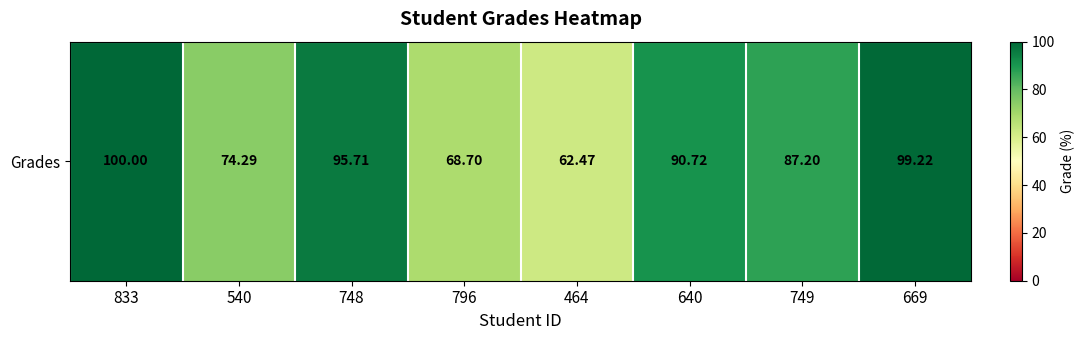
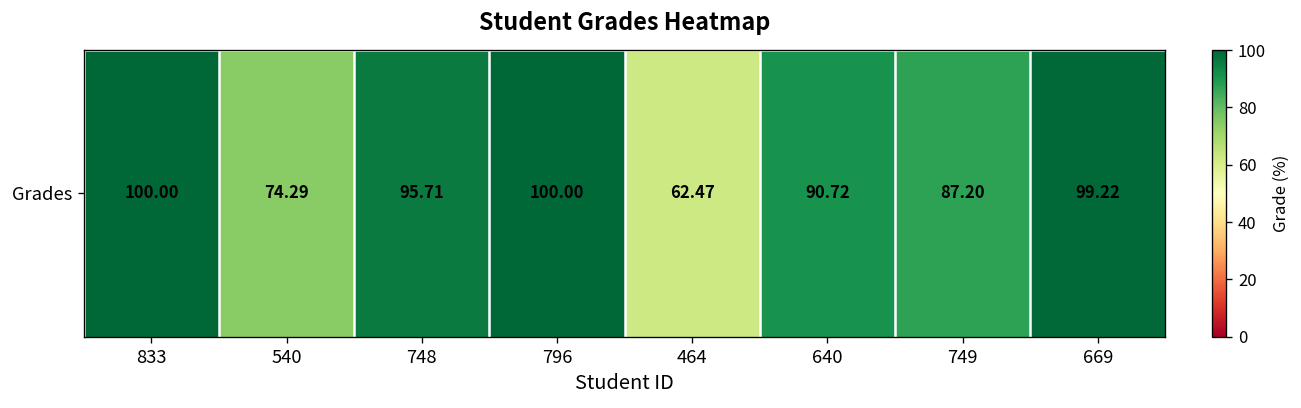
Grades, 796: 68.70 -> 100.00
